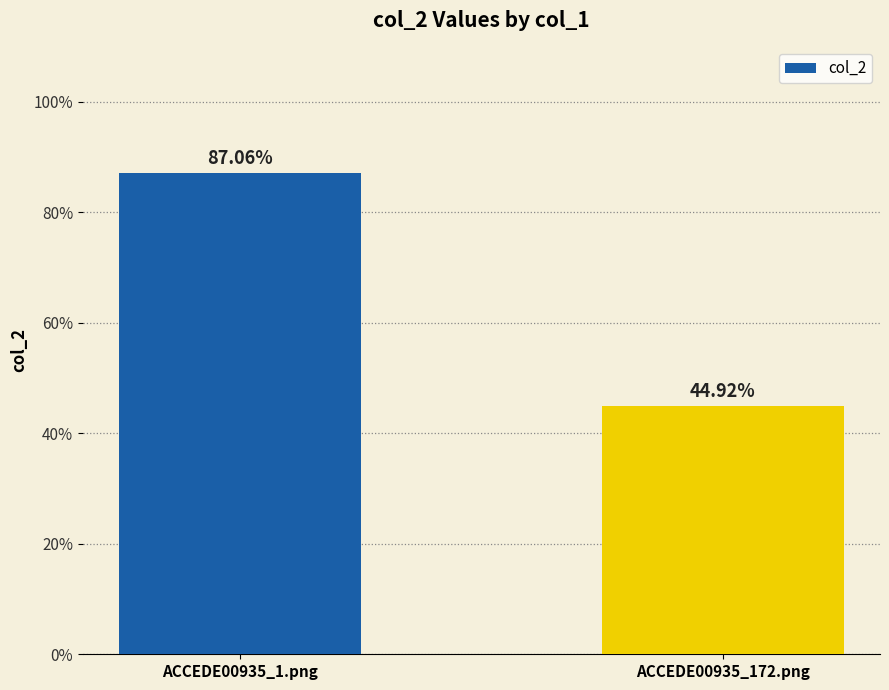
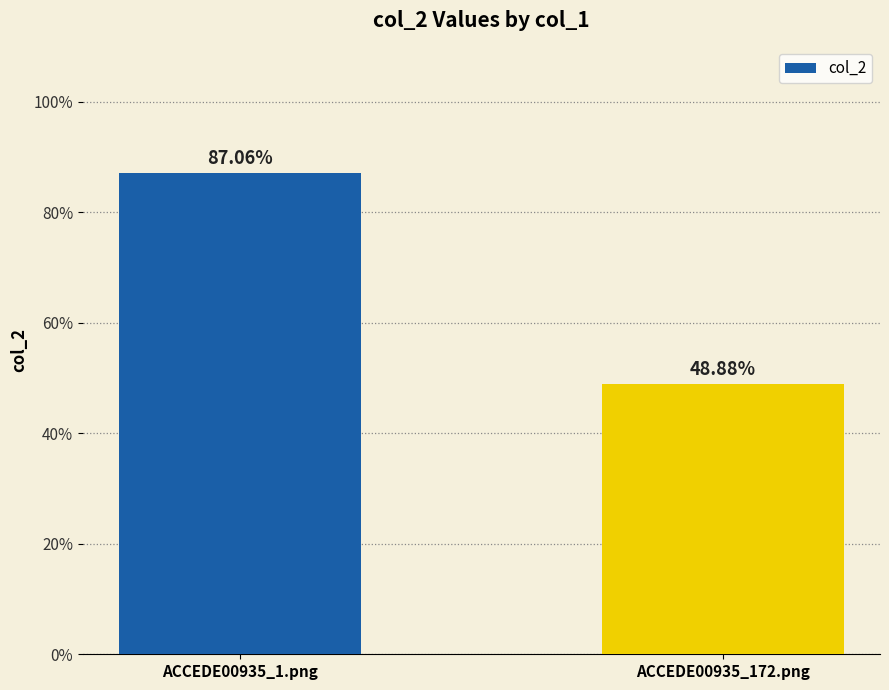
ACCEDE00935_172.png: 44.92% -> 48.88%
